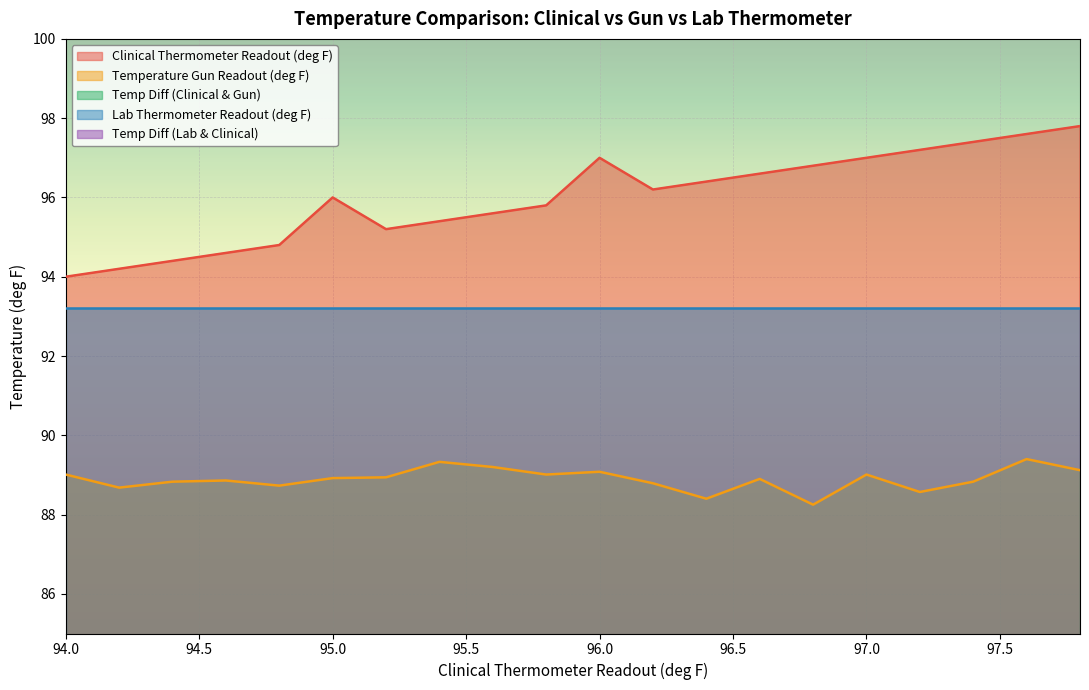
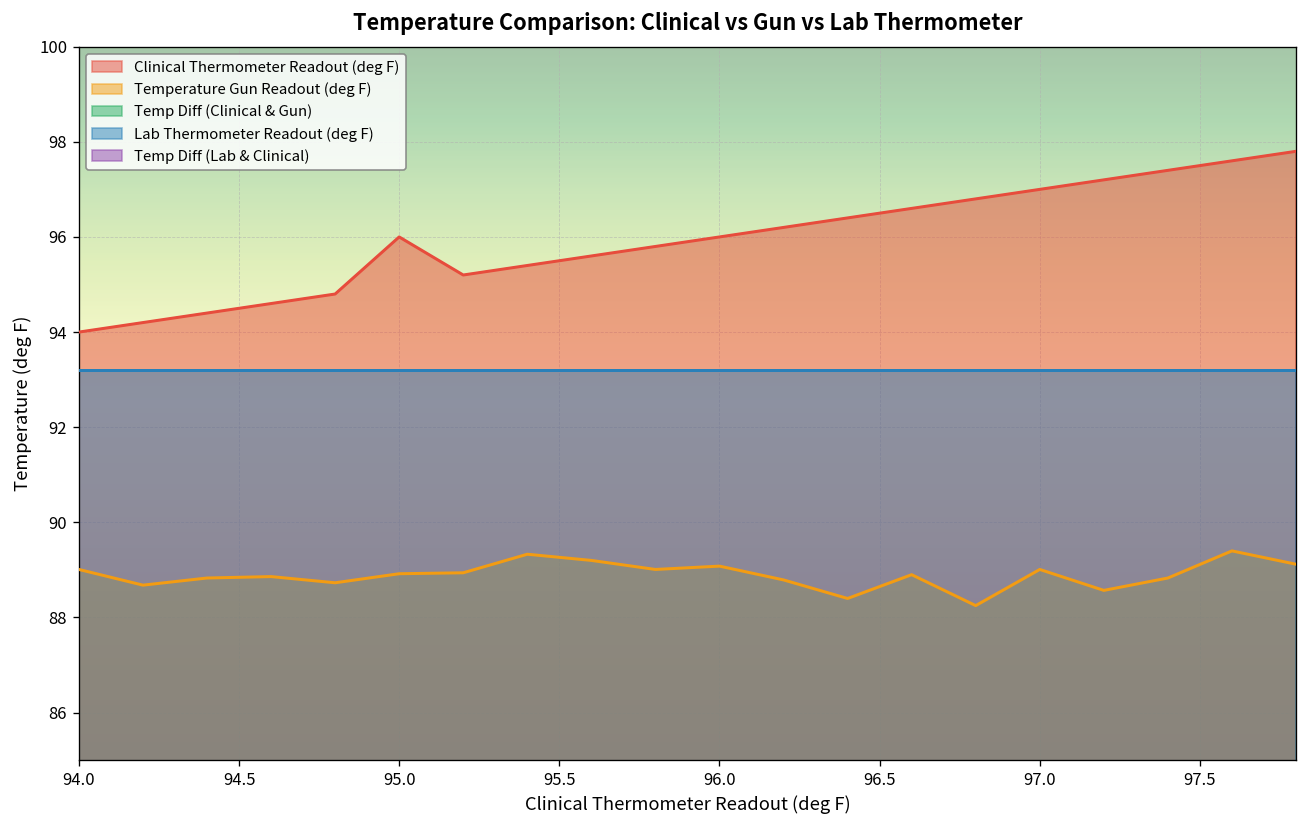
Clinical Thermometer Readout (deg F), 96.0: 97 -> 96
